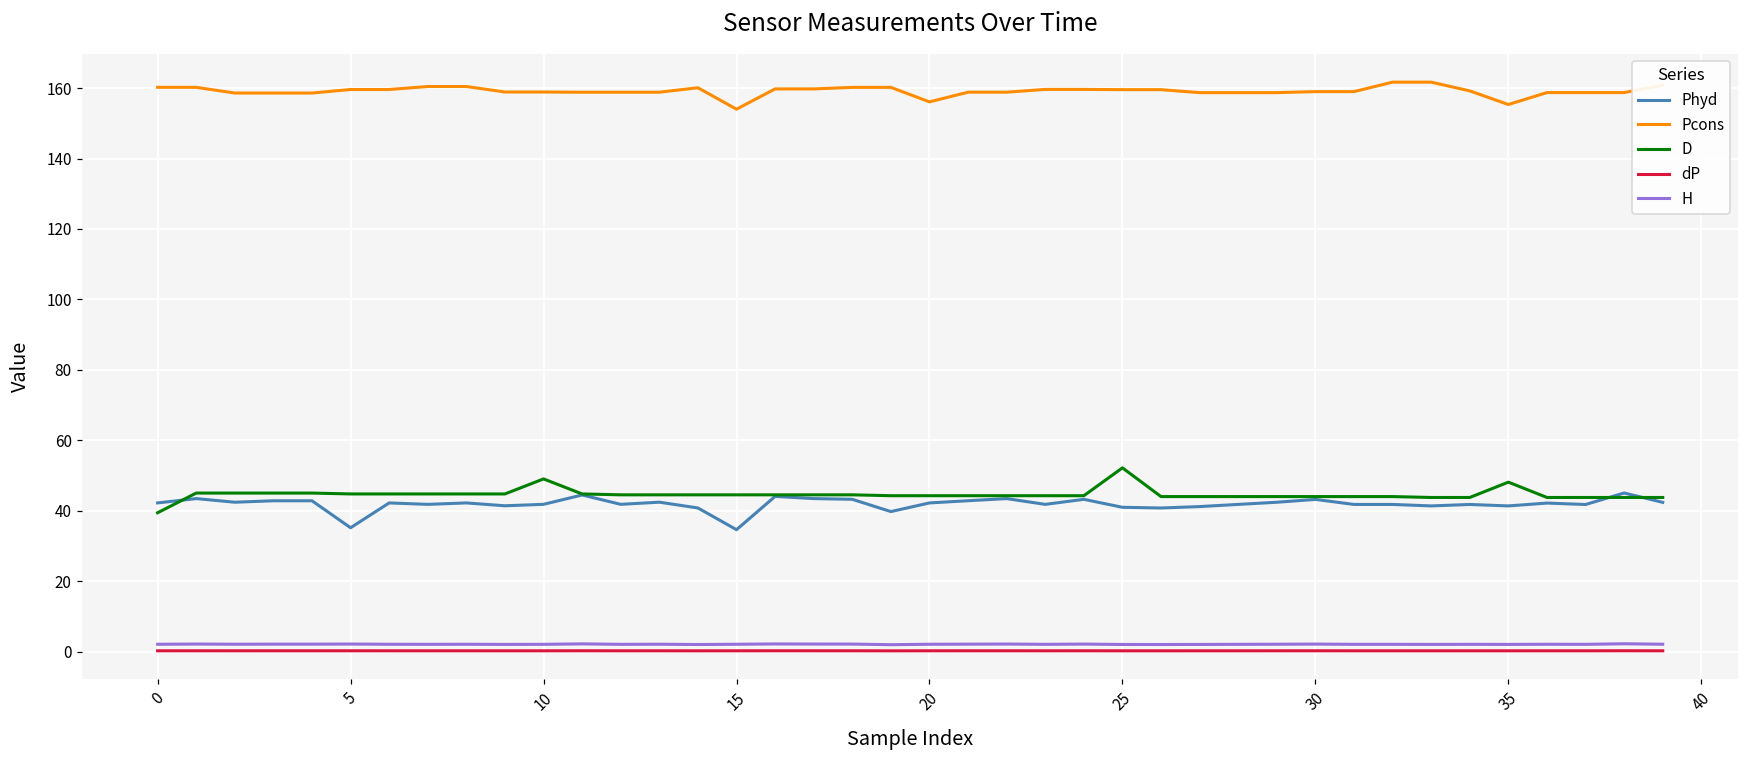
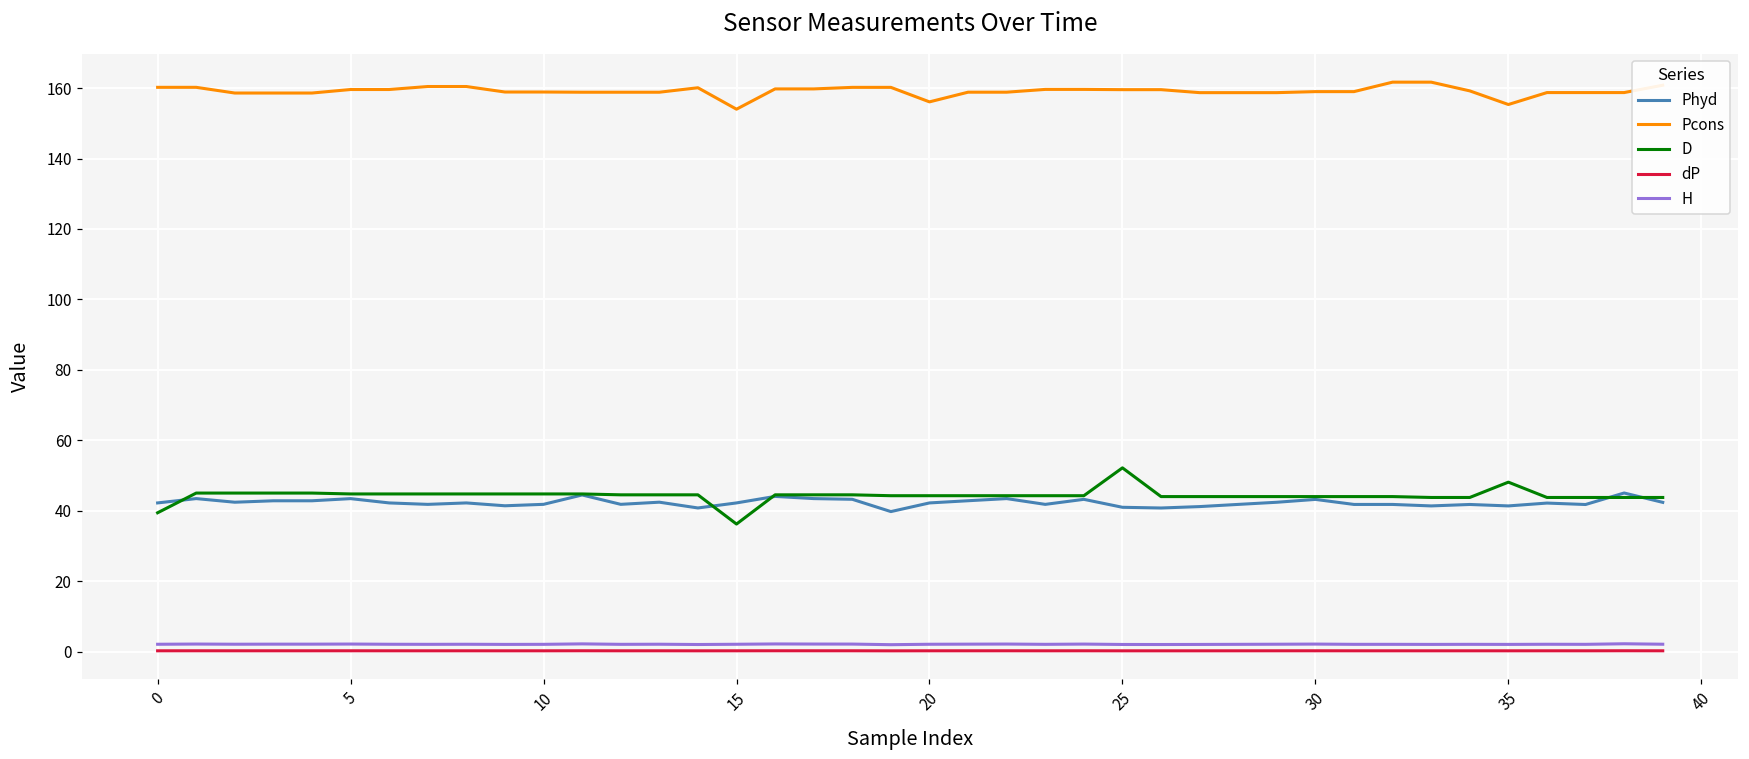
Phyd, 5: 35 -> 43
D, 10: 49 -> 45
Phyd, 15: 35 -> 42
D, 15: 45 -> 36
